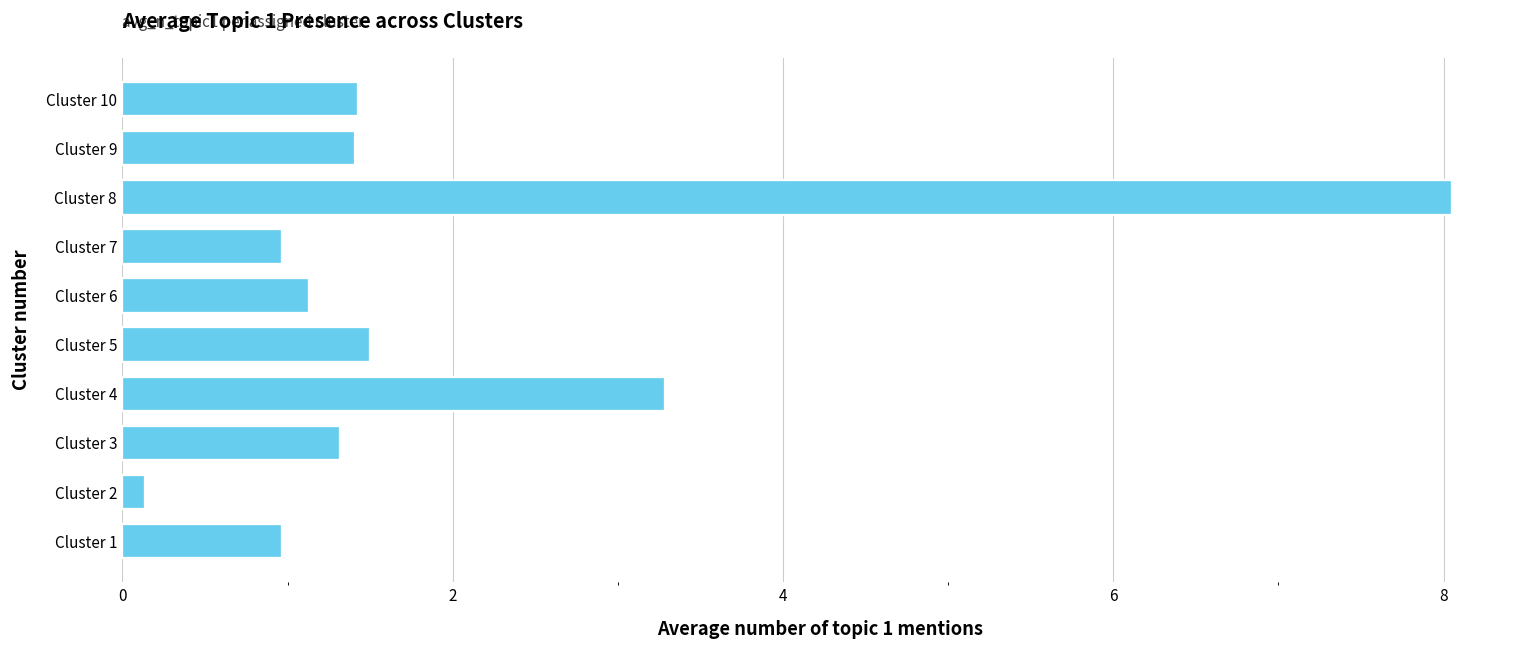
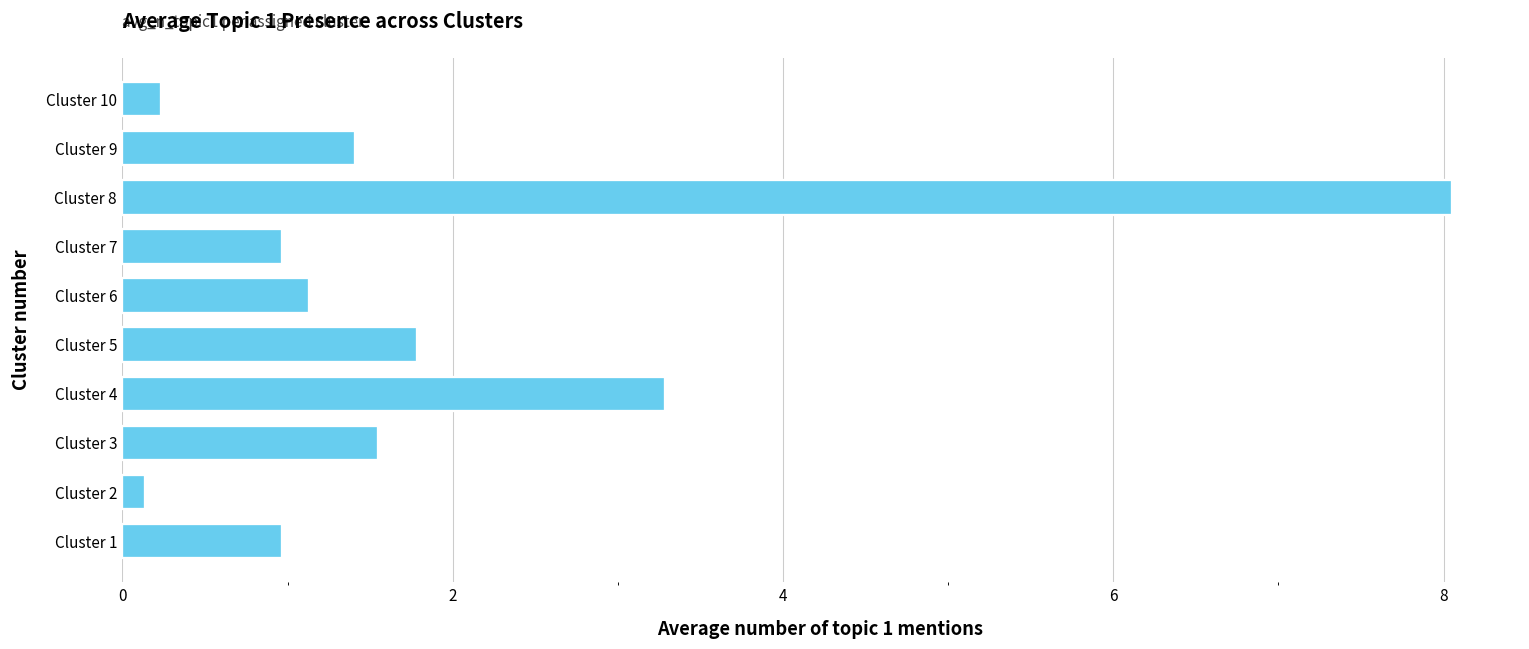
Cluster 10: 1.42 -> 0.24
Cluster 5: 1.50 -> 1.78
Cluster 3: 1.32 -> 1.55
